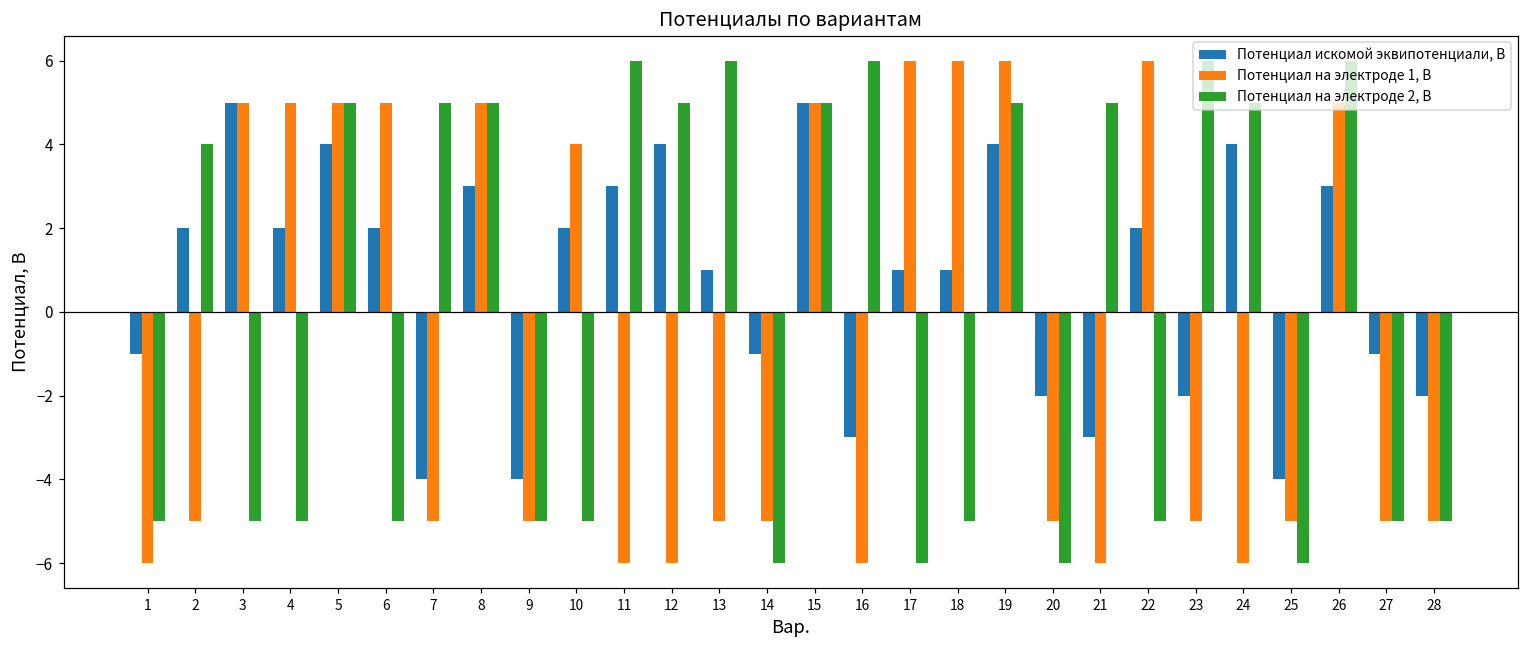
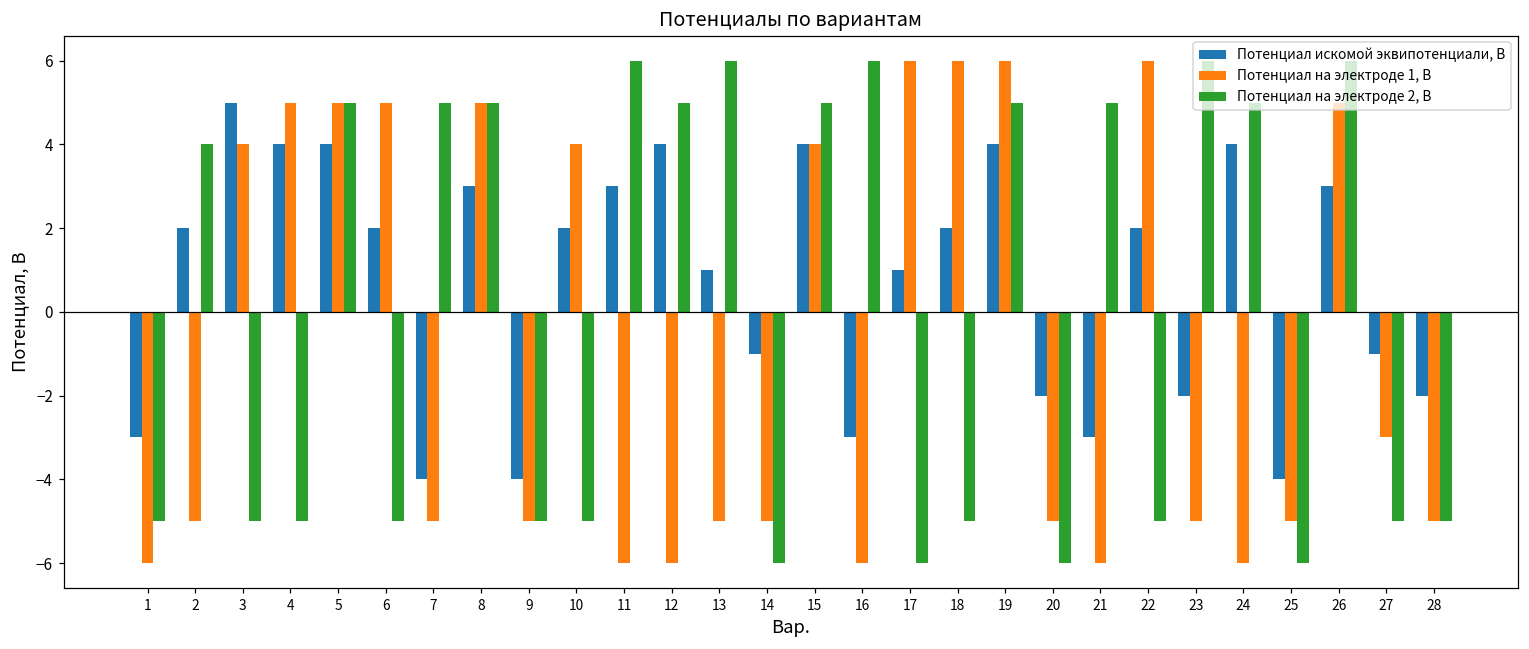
Потенциал искомой эквипотенциали, В, 1: -1 -> -3
Потенциал на электроде 1, В, 3: 5 -> 4
Потенциал искомой эквипотенциали, В, 4: 2 -> 4
Потенциал искомой эквипотенциали, В, 15: 5 -> 4
Потенциал на электроде 1, В, 15: 5 -> 4
Потенциал искомой эквипотенциали, В, 18: 1 -> 2
Потенциал на электроде 1, В, 27: -5 -> -3
